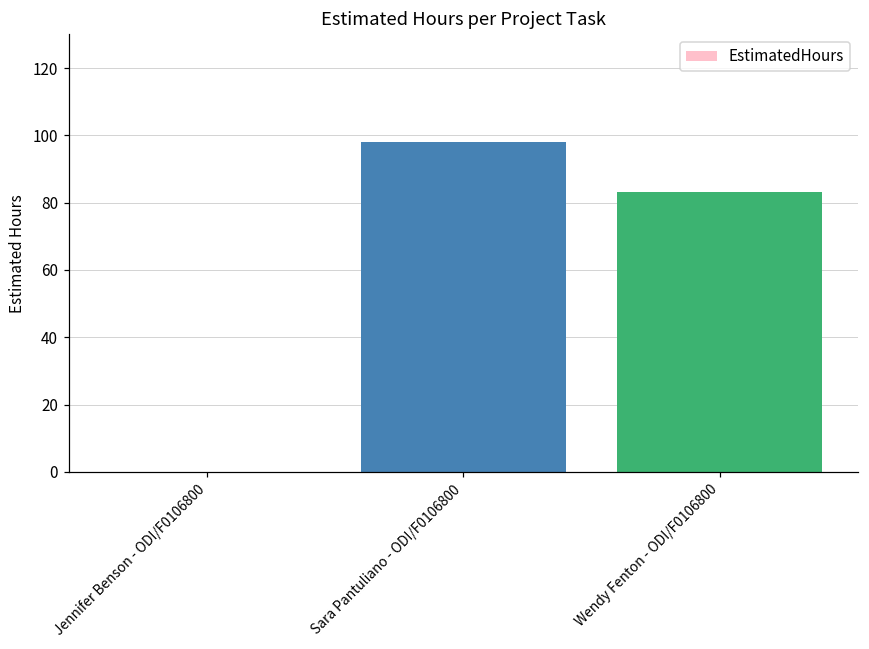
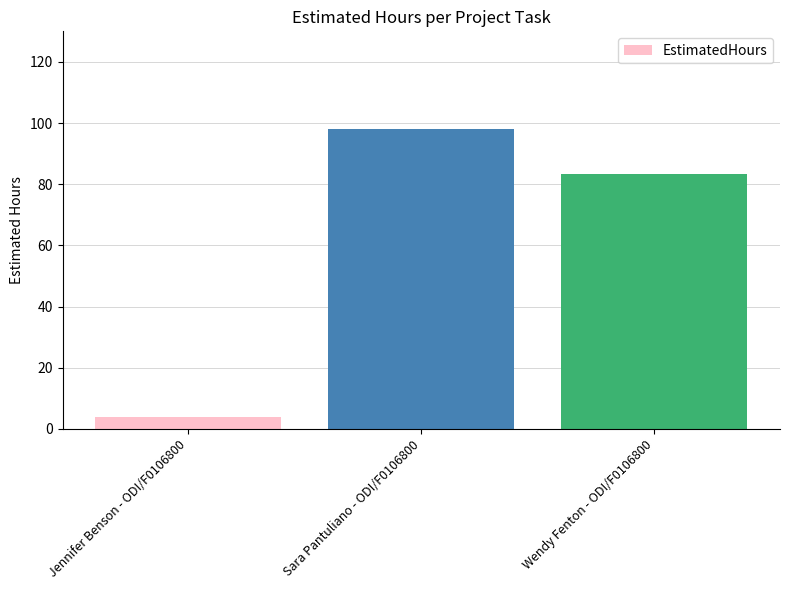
Jennifer Benson - ODI/F0106800: 0 -> 4
